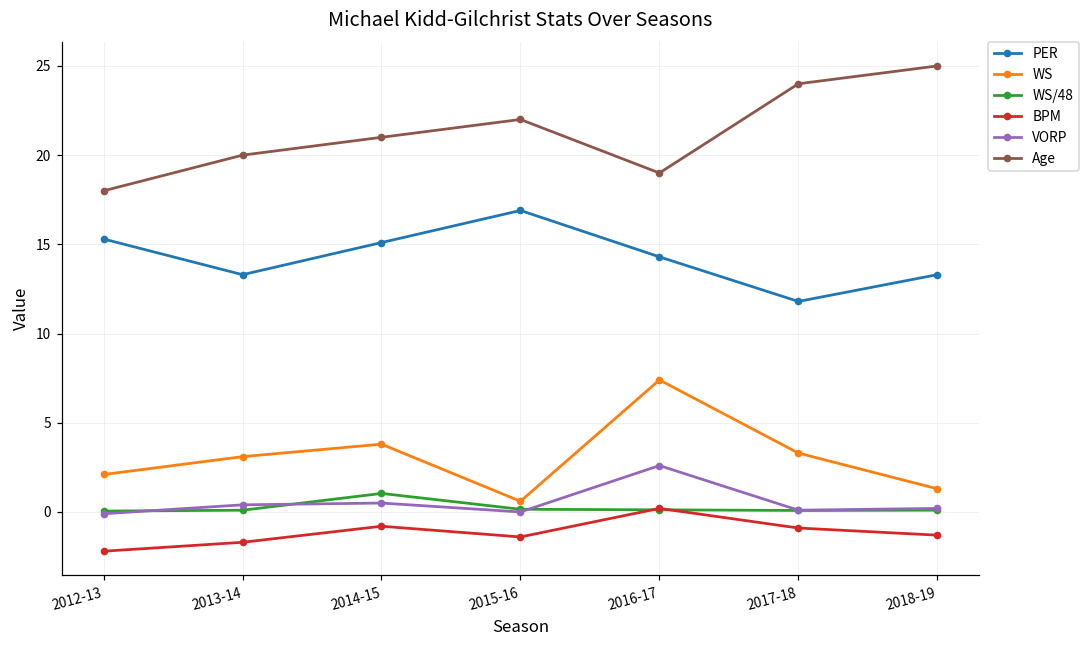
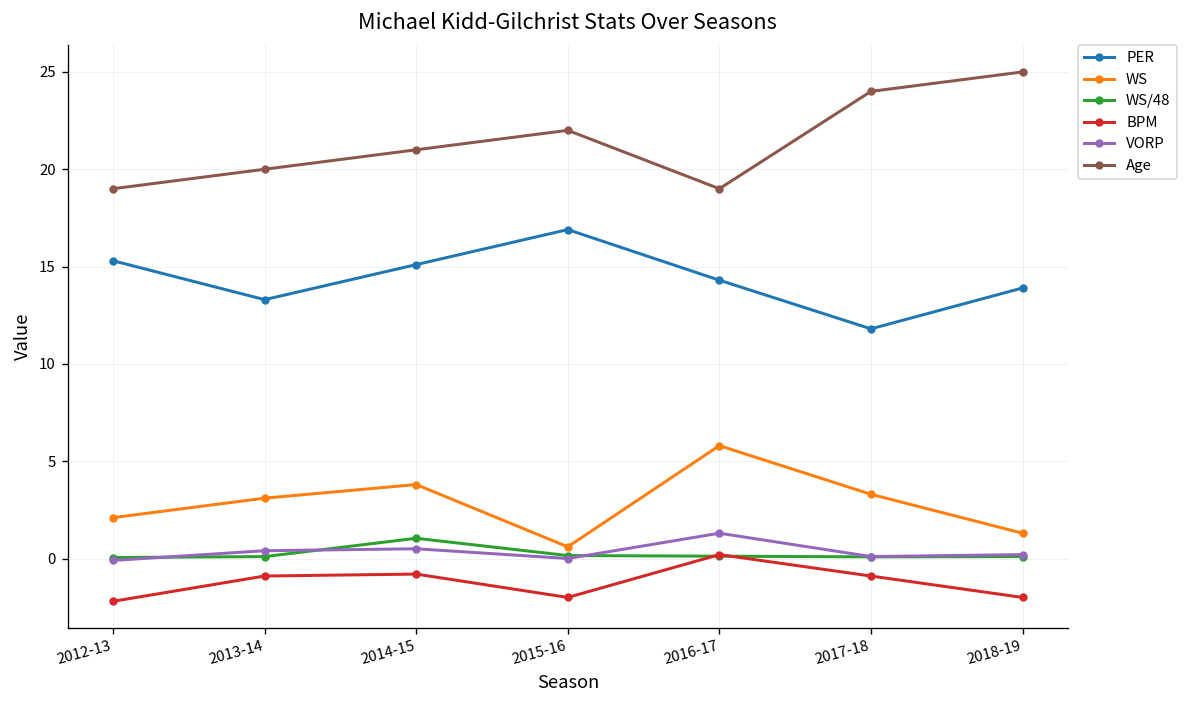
Age, 2012-13: 18 -> 19
BPM, 2013-14: -1.7 -> -0.9
BPM, 2015-16: -1.4 -> -2.0
WS, 2016-17: 7.4 -> 5.8
VORP, 2016-17: 2.6 -> 1.3
PER, 2018-19: 13.3 -> 13.9
BPM, 2018-19: -1.3 -> -2.0
